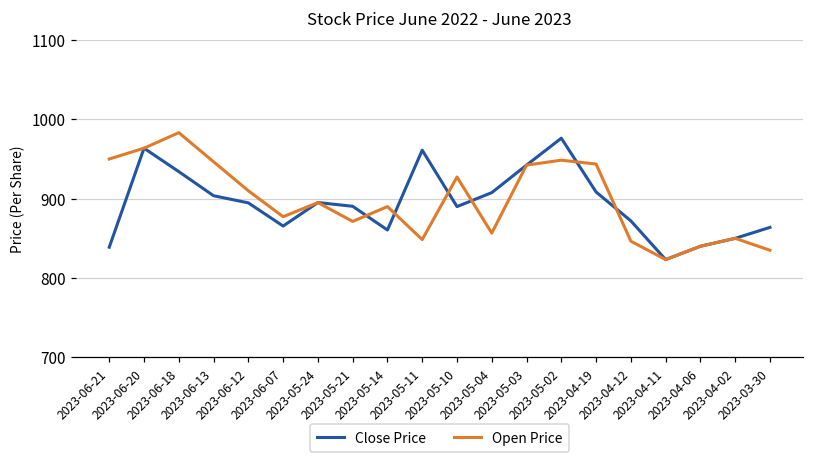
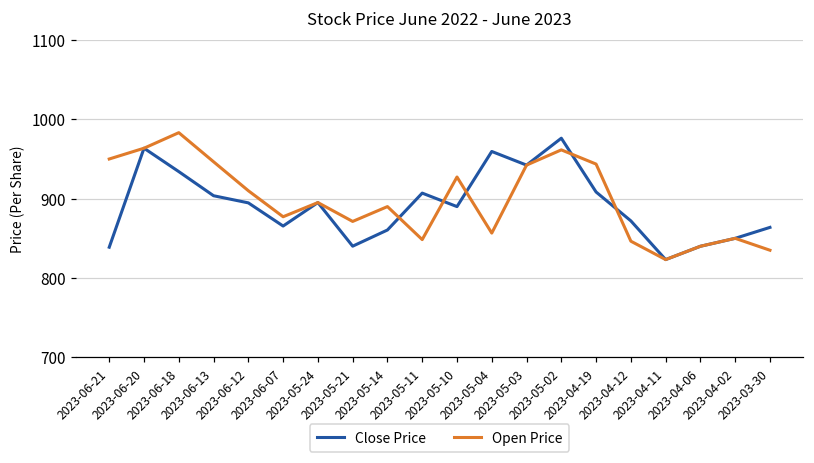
Close Price, 2023-05-21: 890 -> 840
Close Price, 2023-05-11: 960 -> 910
Close Price, 2023-05-04: 910 -> 960
Open Price, 2023-05-02: 950 -> 960
